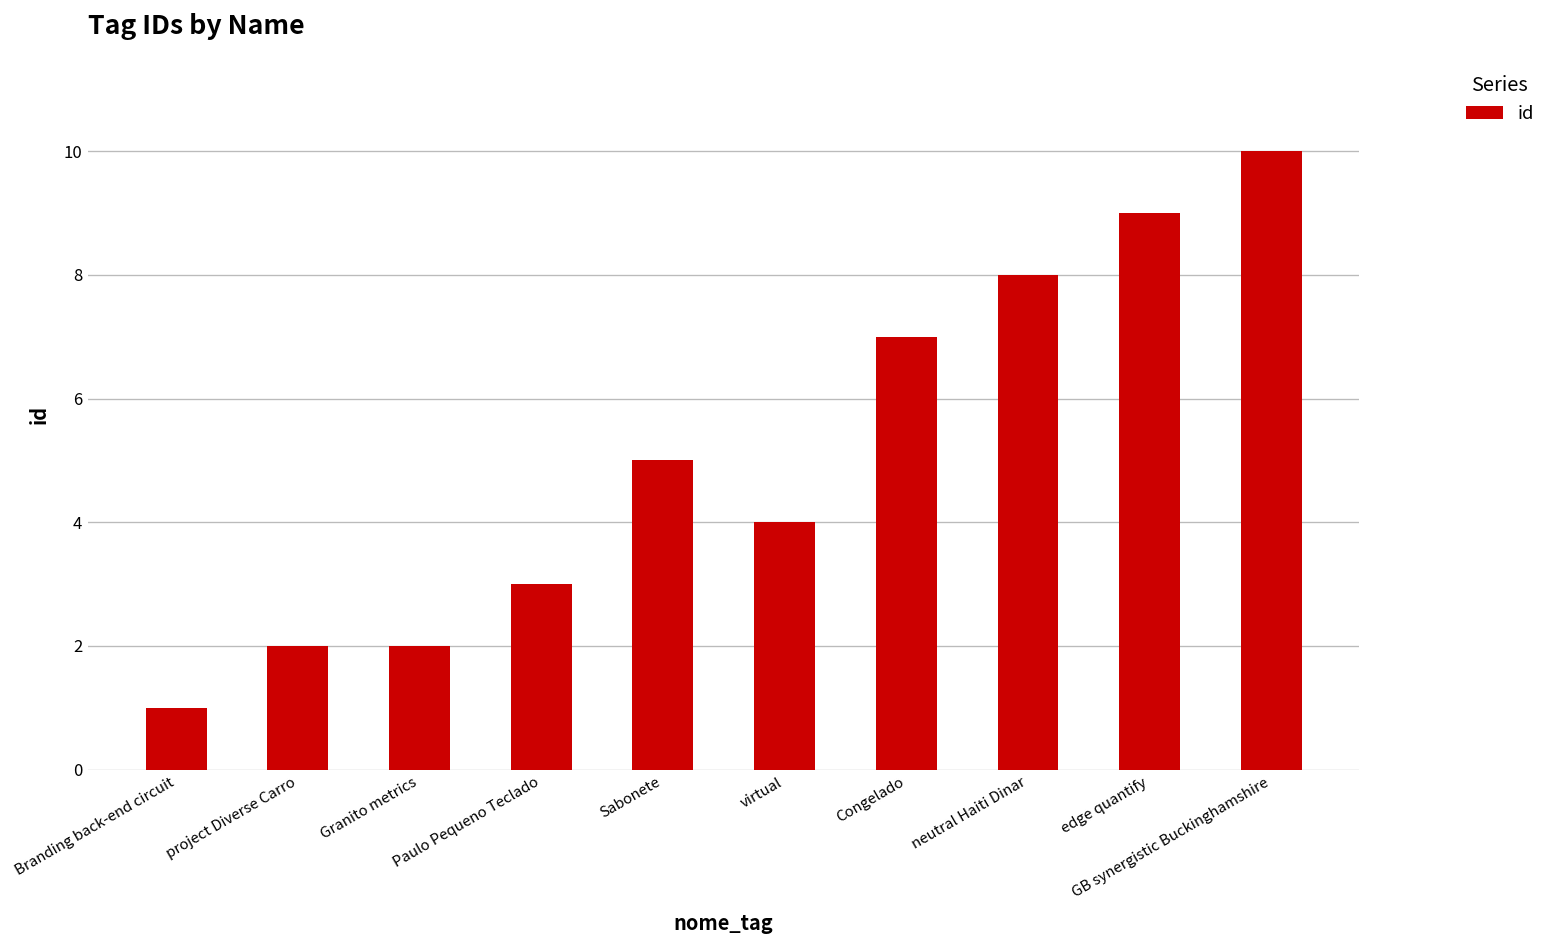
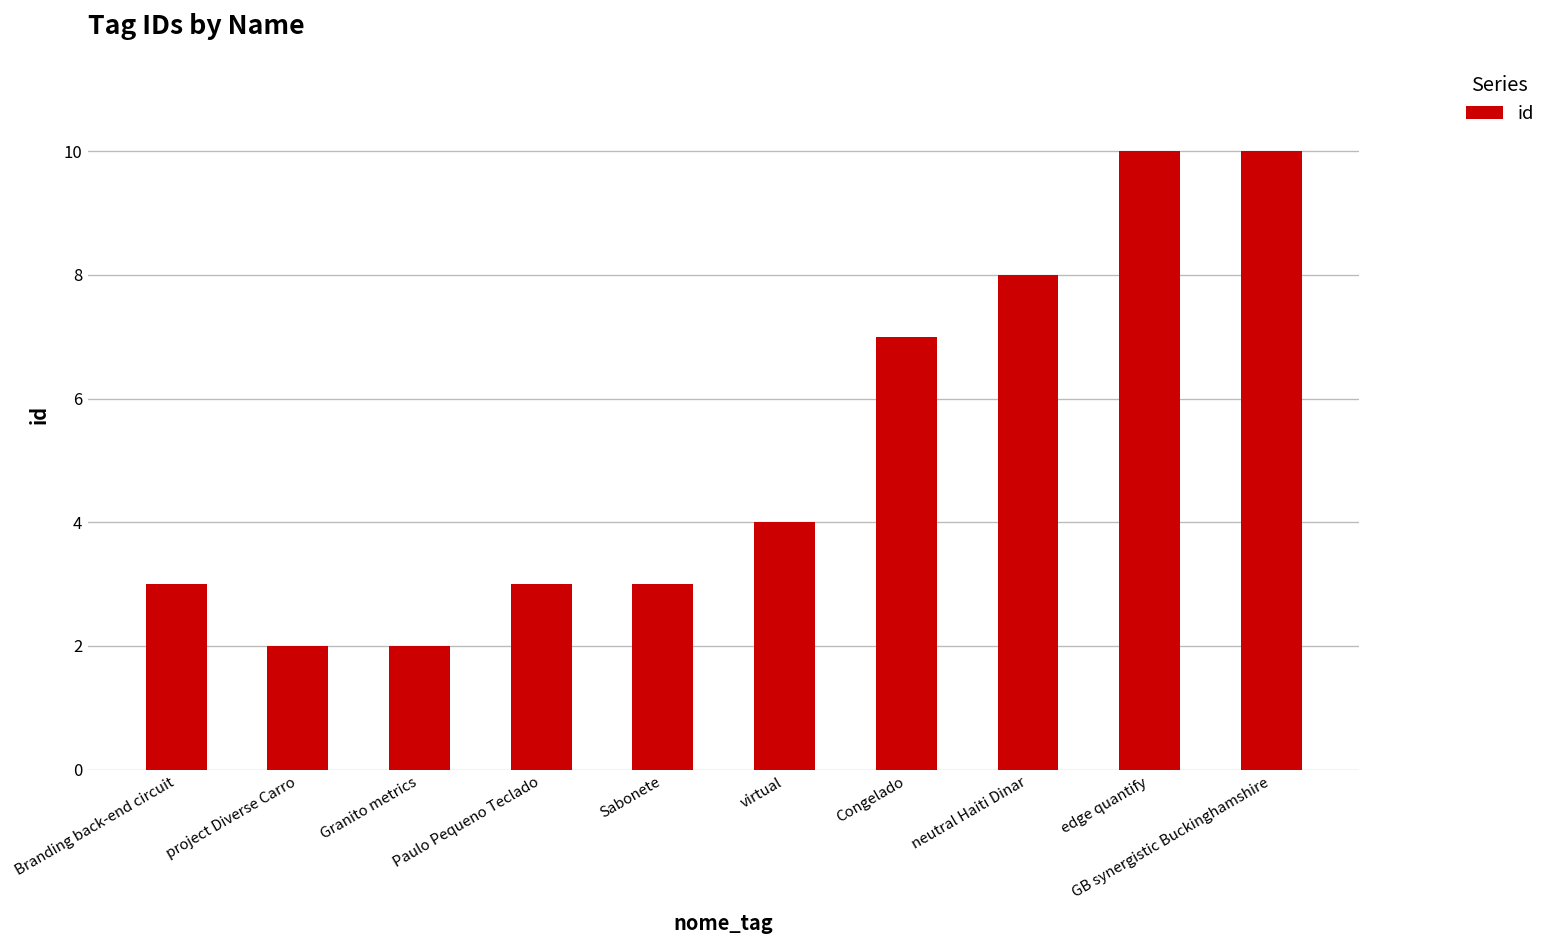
Branding back-end circuit: 1 -> 3
Sabonete: 5 -> 3
edge quantify: 9 -> 10
